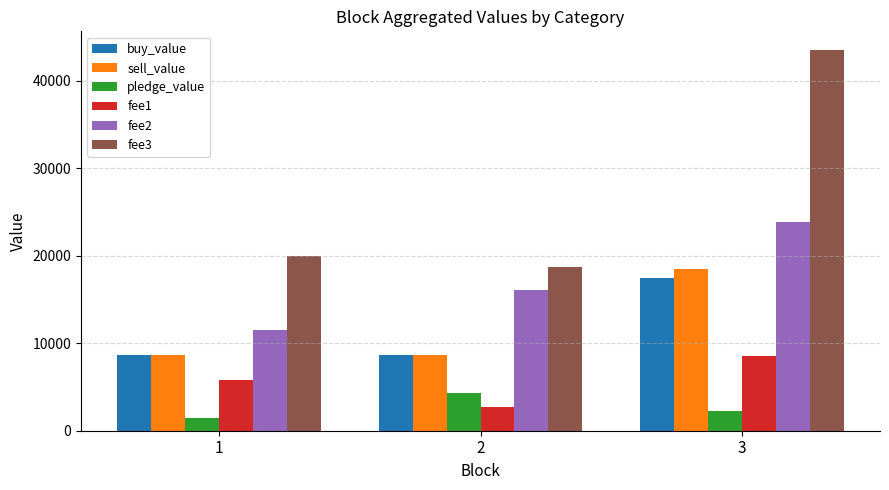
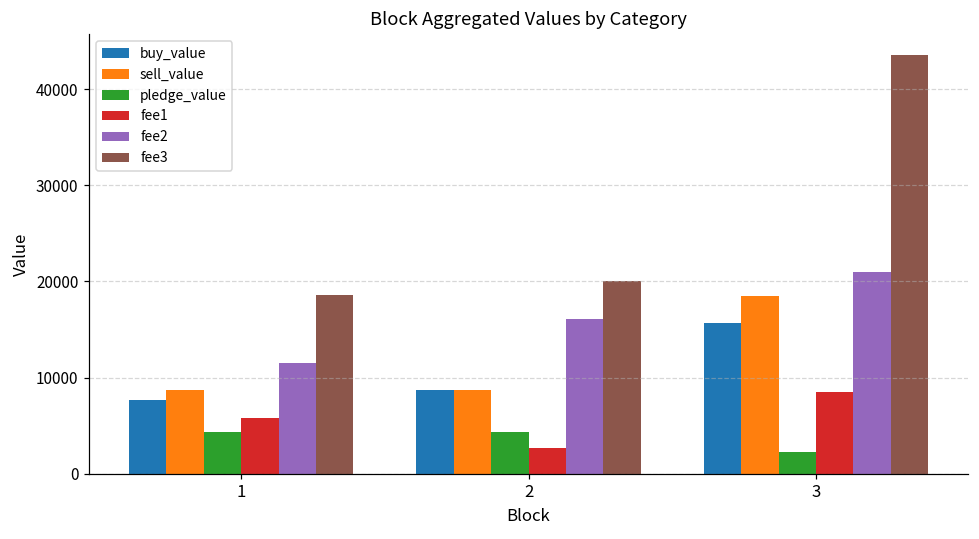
buy_value, 1: 9000 -> 8000
pledge_value, 1: 1000 -> 4000
fee3, 1: 20000 -> 19000
fee3, 2: 19000 -> 20000
buy_value, 3: 18000 -> 16000
fee2, 3: 24000 -> 21000
